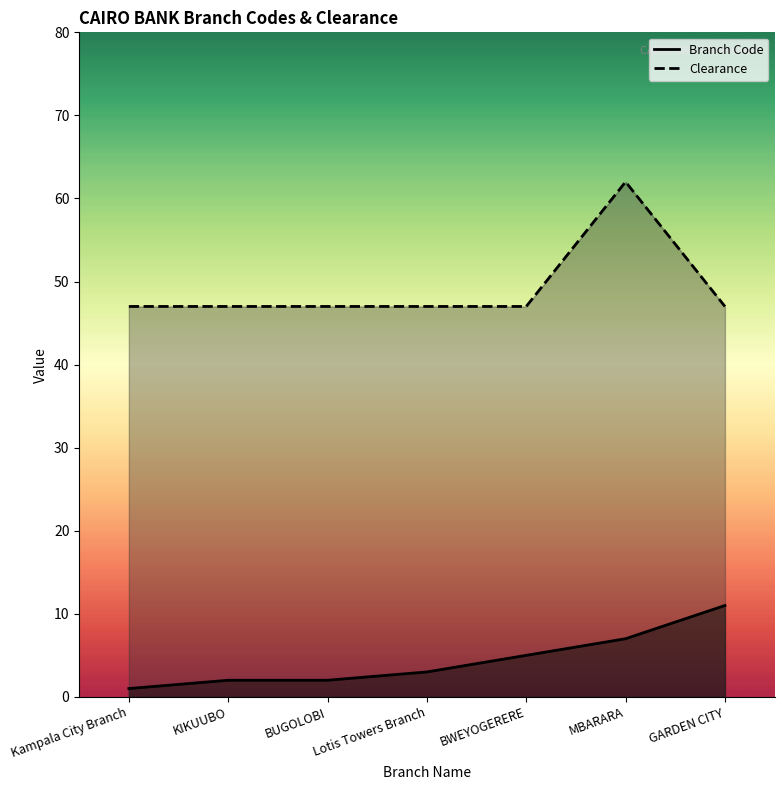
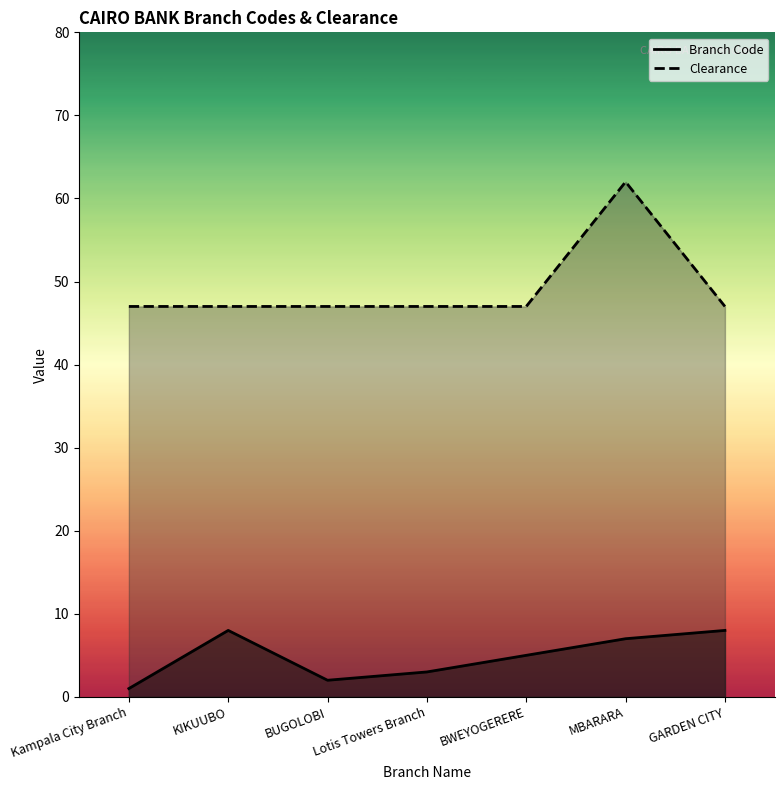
Branch Code, KIKUUBO: 2 -> 8
Branch Code, GARDEN CITY: 11 -> 8
